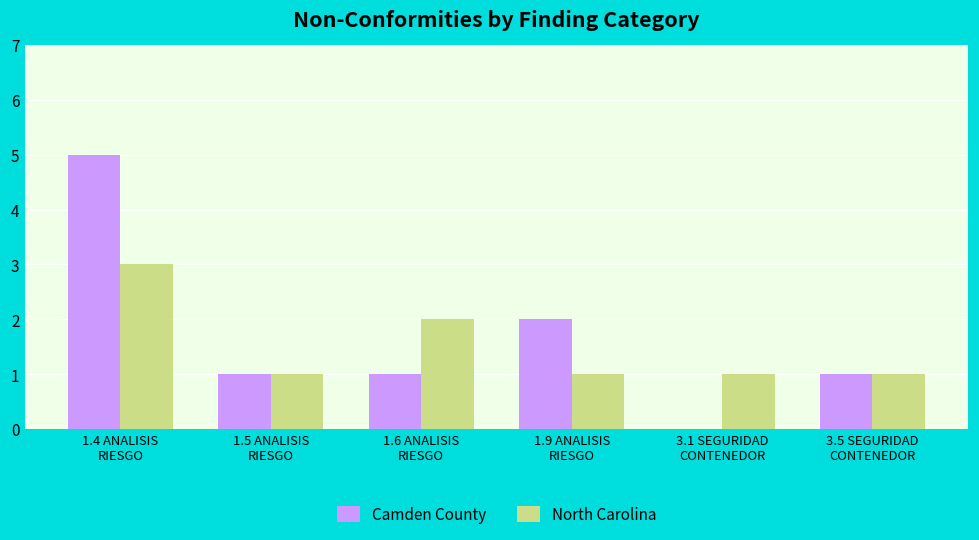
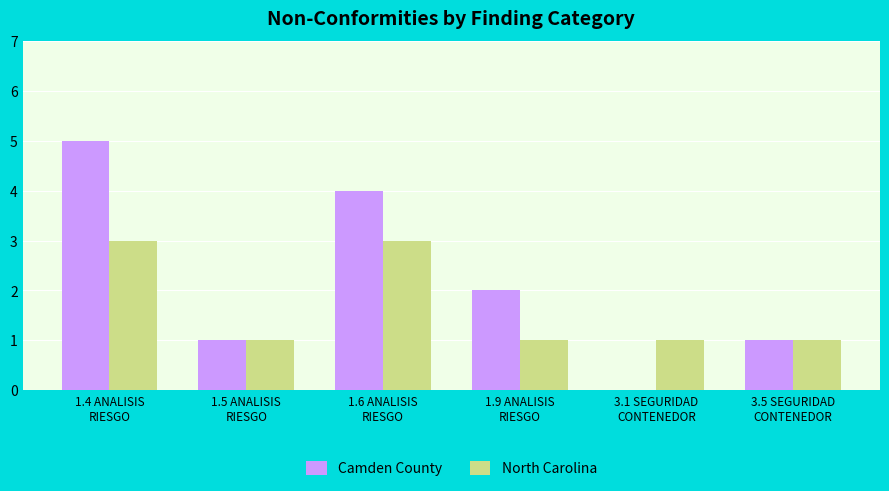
Camden County, 1.6 ANALISIS RIESGO: 1 -> 4
North Carolina, 1.6 ANALISIS RIESGO: 2 -> 3
